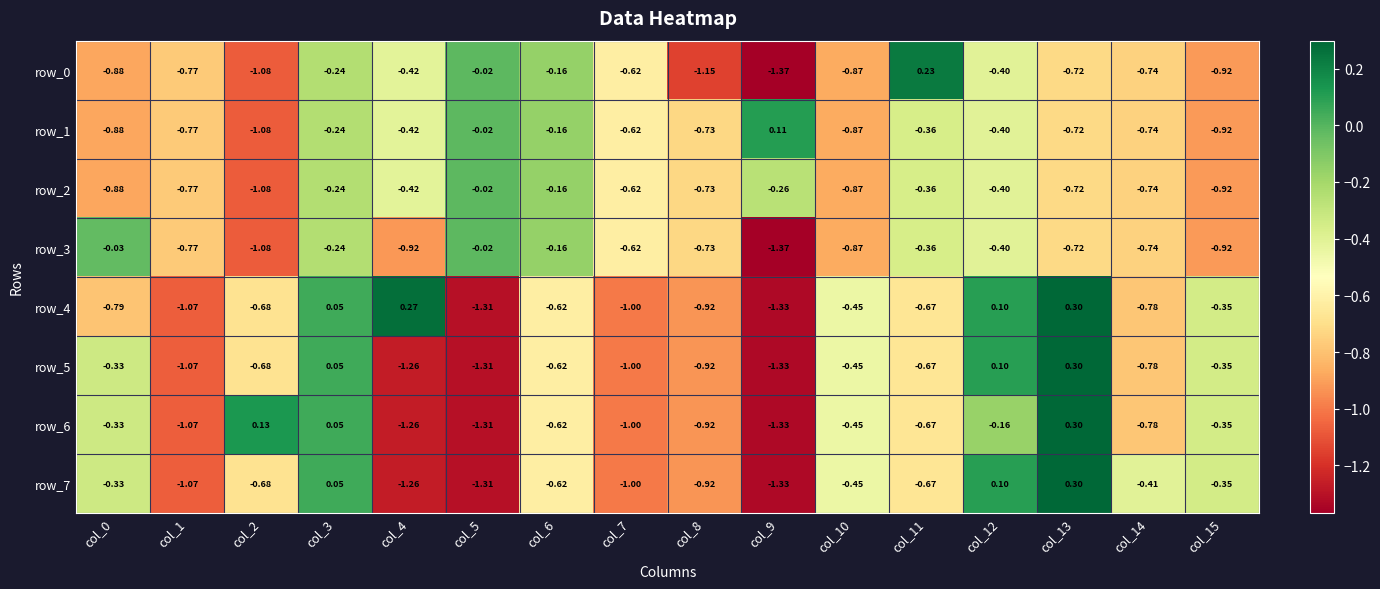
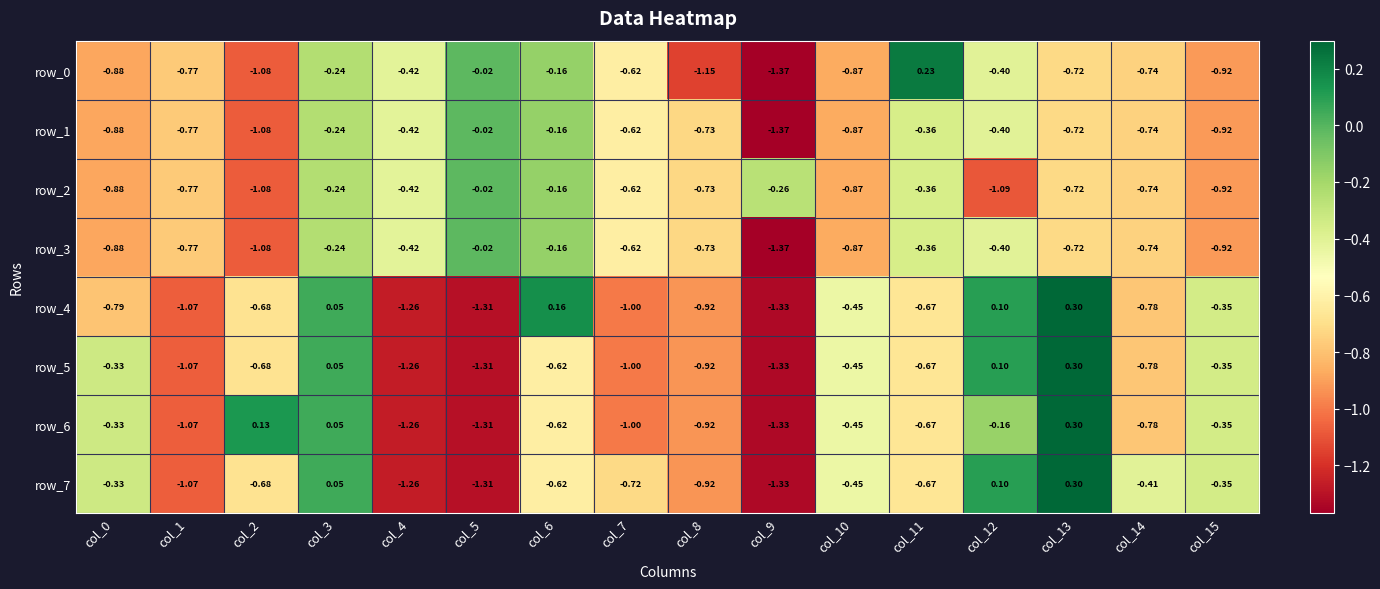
row_1, col_9: 0.11 -> -1.37
row_2, col_12: -0.40 -> -1.09
row_3, col_0: -0.03 -> -0.88
row_3, col_4: -0.92 -> -0.42
row_4, col_4: 0.27 -> -1.26
row_4, col_6: -0.62 -> 0.16
row_7, col_7: -1.00 -> -0.72
